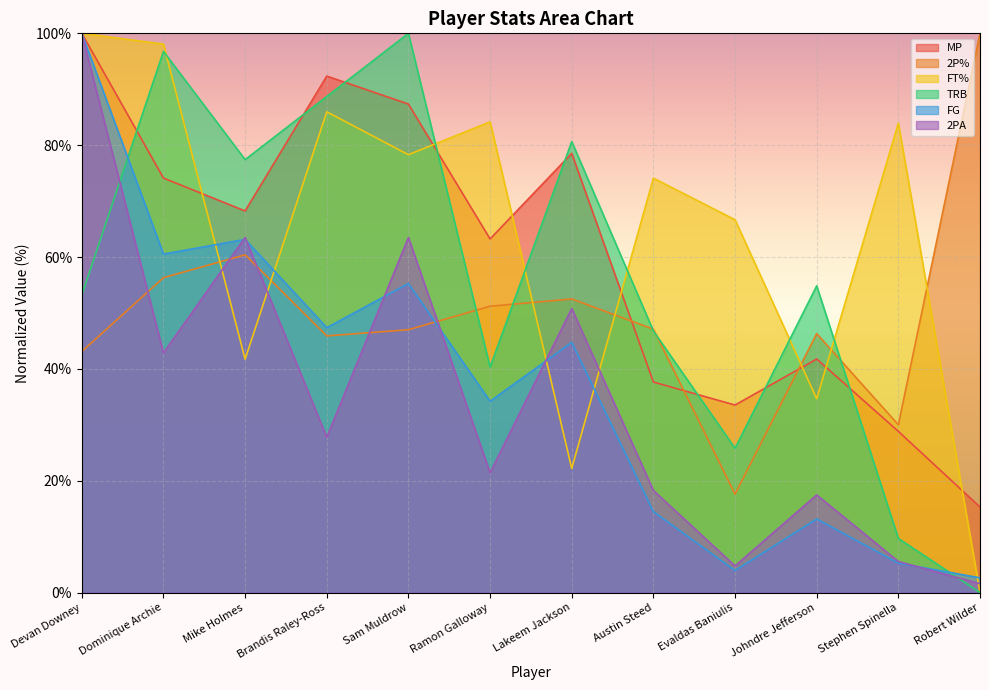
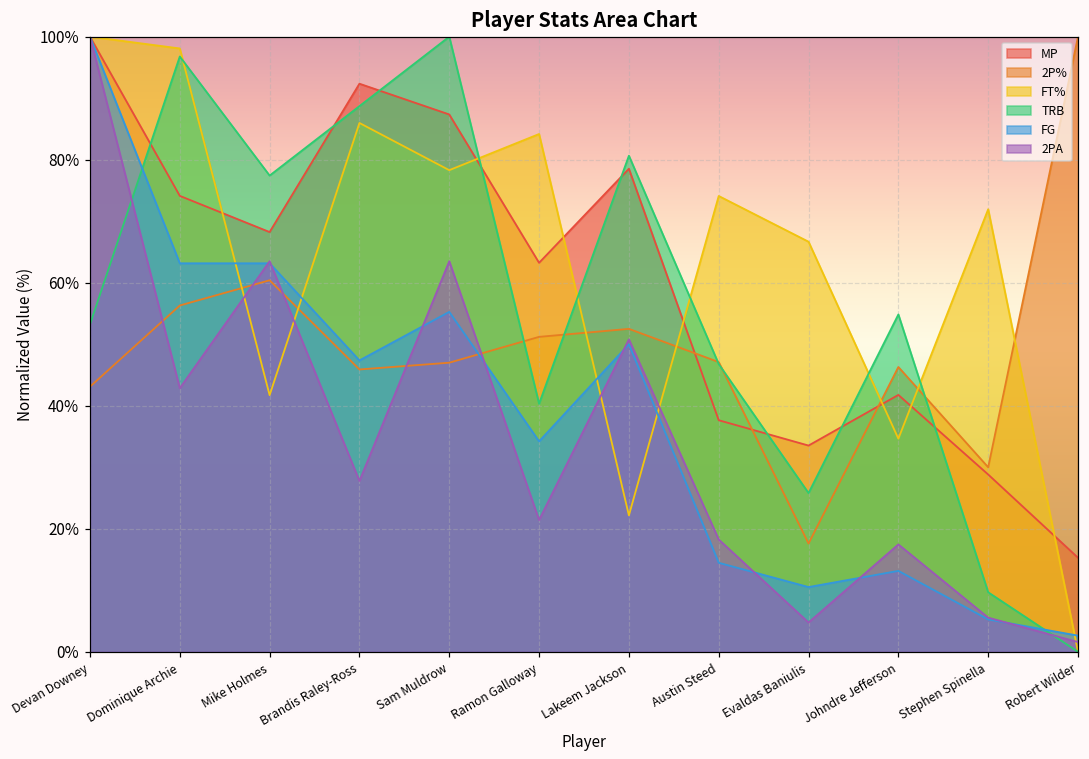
FG, Dominique Archie: 61% -> 63%
FG, Lakeem Jackson: 45% -> 50%
FG, Evaldas Baniulis: 4% -> 11%
FT%, Stephen Spinella: 84% -> 72%
